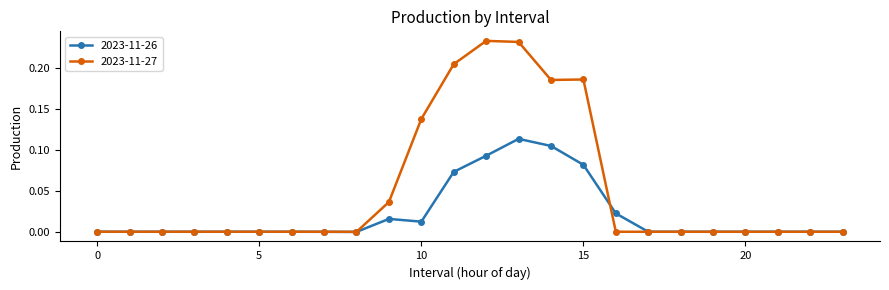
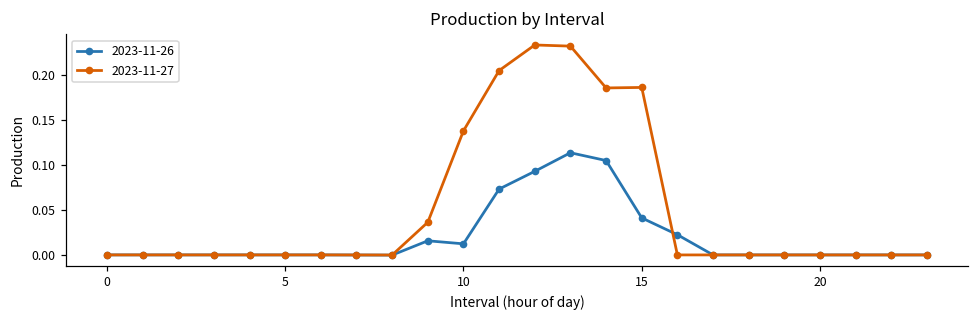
2023-11-26, 15: 0.08 -> 0.04
